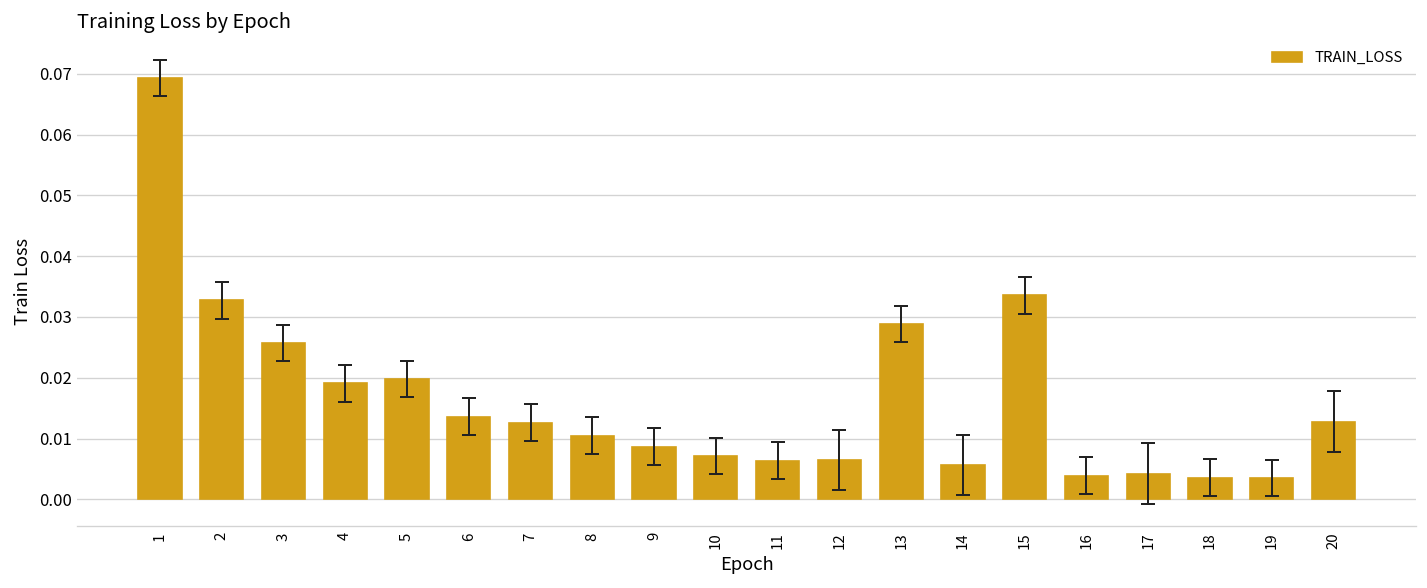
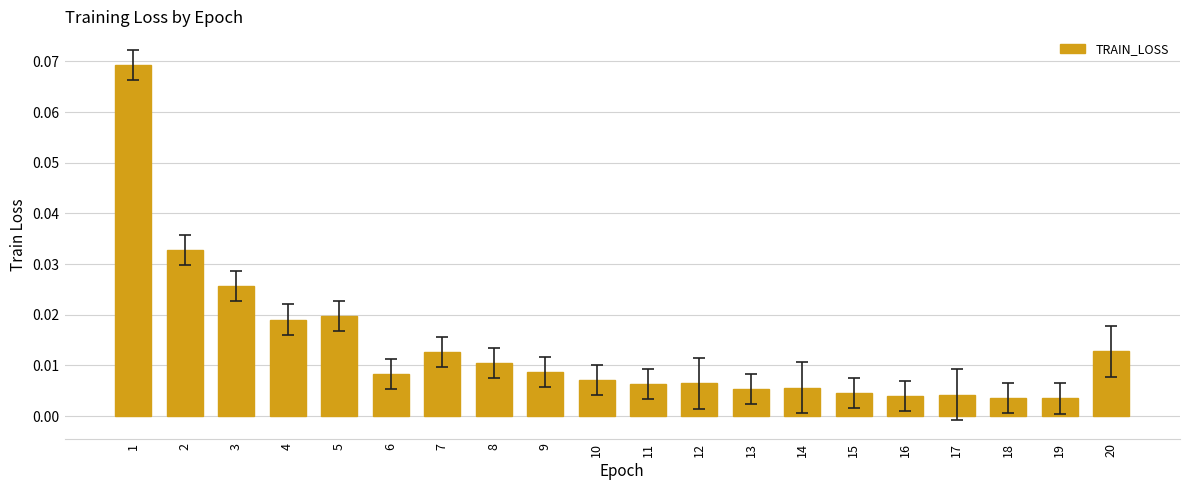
TRAIN_LOSS, 6: 0.014 -> 0.008
TRAIN_LOSS, 13: 0.029 -> 0.005
TRAIN_LOSS, 15: 0.034 -> 0.005
